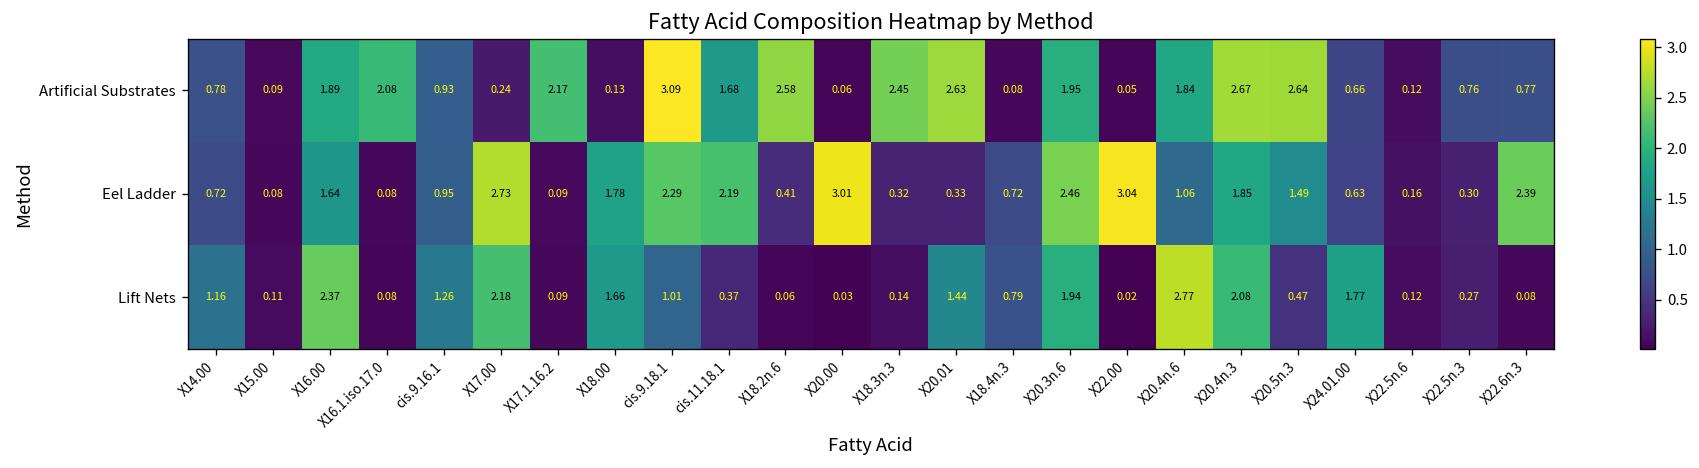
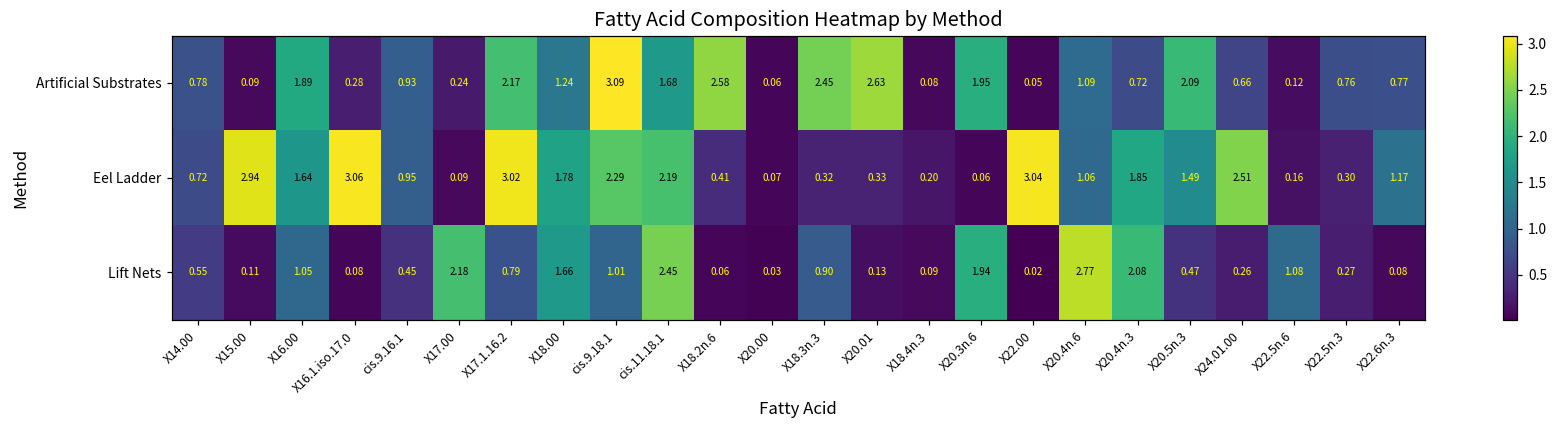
Artificial Substrates, X16.1.iso.17.0: 2.08 -> 0.28
Artificial Substrates, X18.00: 0.13 -> 1.24
Artificial Substrates, X20.4n.6: 1.84 -> 1.09
Artificial Substrates, X20.4n.3: 2.67 -> 0.72
Artificial Substrates, X20.5n.3: 2.64 -> 2.09
Eel Ladder, X15.00: 0.08 -> 2.94
Eel Ladder, X16.1.iso.17.0: 0.08 -> 3.06
Eel Ladder, X17.00: 2.73 -> 0.09
Eel Ladder, X17.1.16.2: 0.09 -> 3.02
Eel Ladder, X20.00: 3.01 -> 0.07
Eel Ladder, X18.4n.3: 0.72 -> 0.20
Eel Ladder, X20.3n.6: 2.46 -> 0.06
Eel Ladder, X24.01.00: 0.63 -> 2.51
Eel Ladder, X22.6n.3: 2.39 -> 1.17
Lift Nets, X14.00: 1.16 -> 0.55
Lift Nets, X16.00: 2.37 -> 1.05
Lift Nets, cis.9.16.1: 1.26 -> 0.45
Lift Nets, X17.1.16.2: 0.09 -> 0.79
Lift Nets, cis.11.18.1: 0.37 -> 2.45
Lift Nets, X18.3n.3: 0.14 -> 0.90
Lift Nets, X20.01: 1.44 -> 0.13
Lift Nets, X18.4n.3: 0.79 -> 0.09
Lift Nets, X24.01.00: 1.77 -> 0.26
Lift Nets, X22.5n.6: 0.12 -> 1.08
